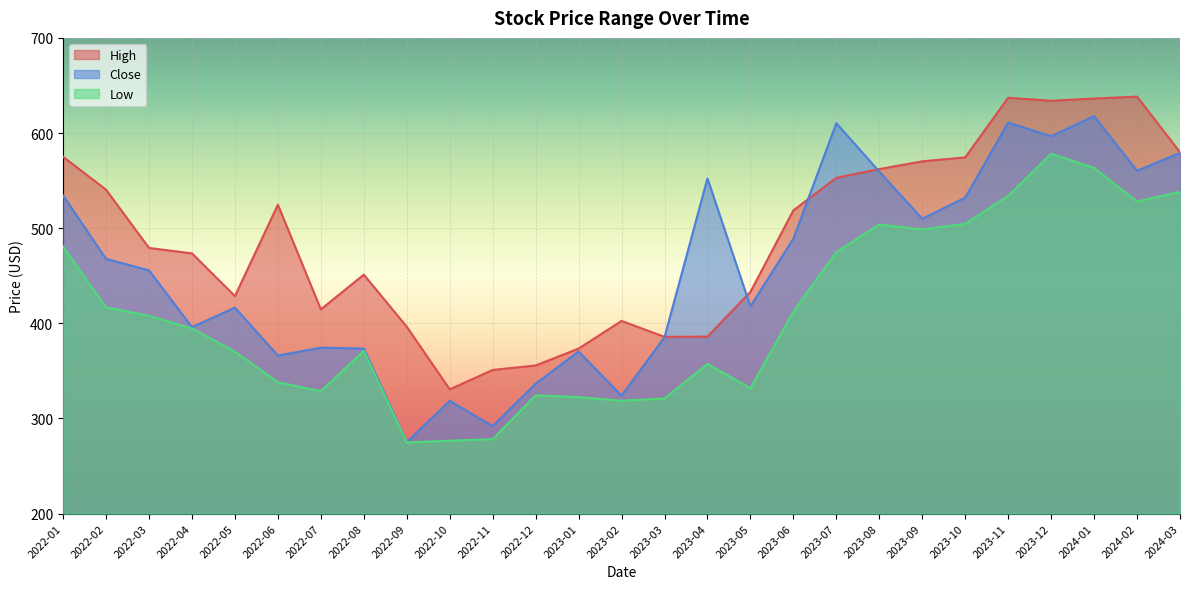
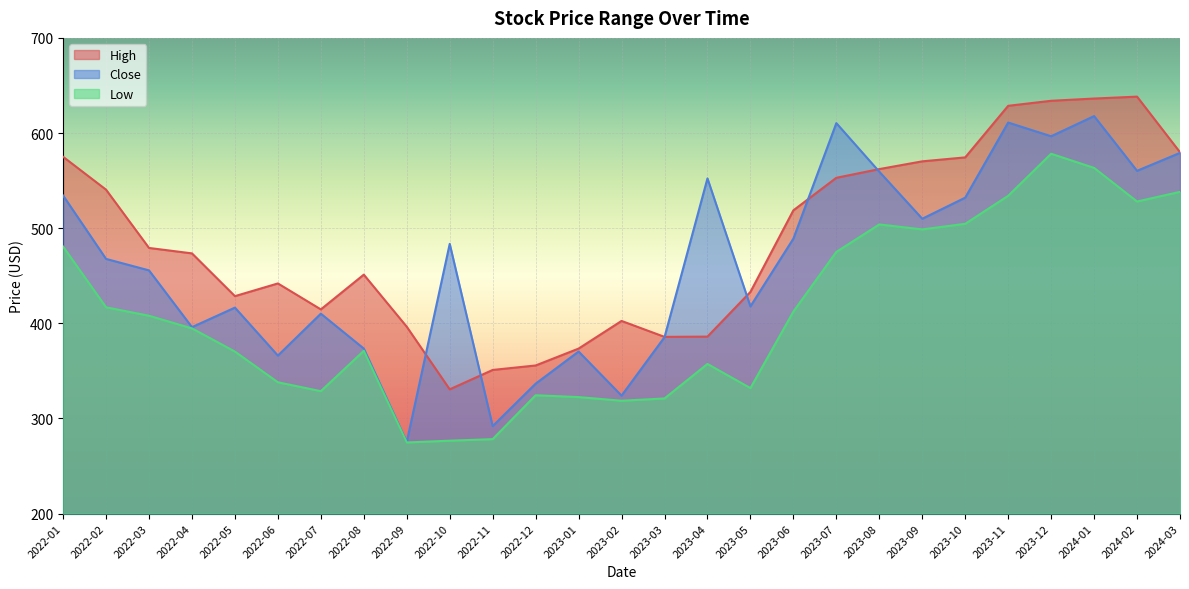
High, 2022-06: 520 -> 440
Close, 2022-07: 370 -> 410
Close, 2022-10: 320 -> 480
High, 2023-11: 640 -> 630
